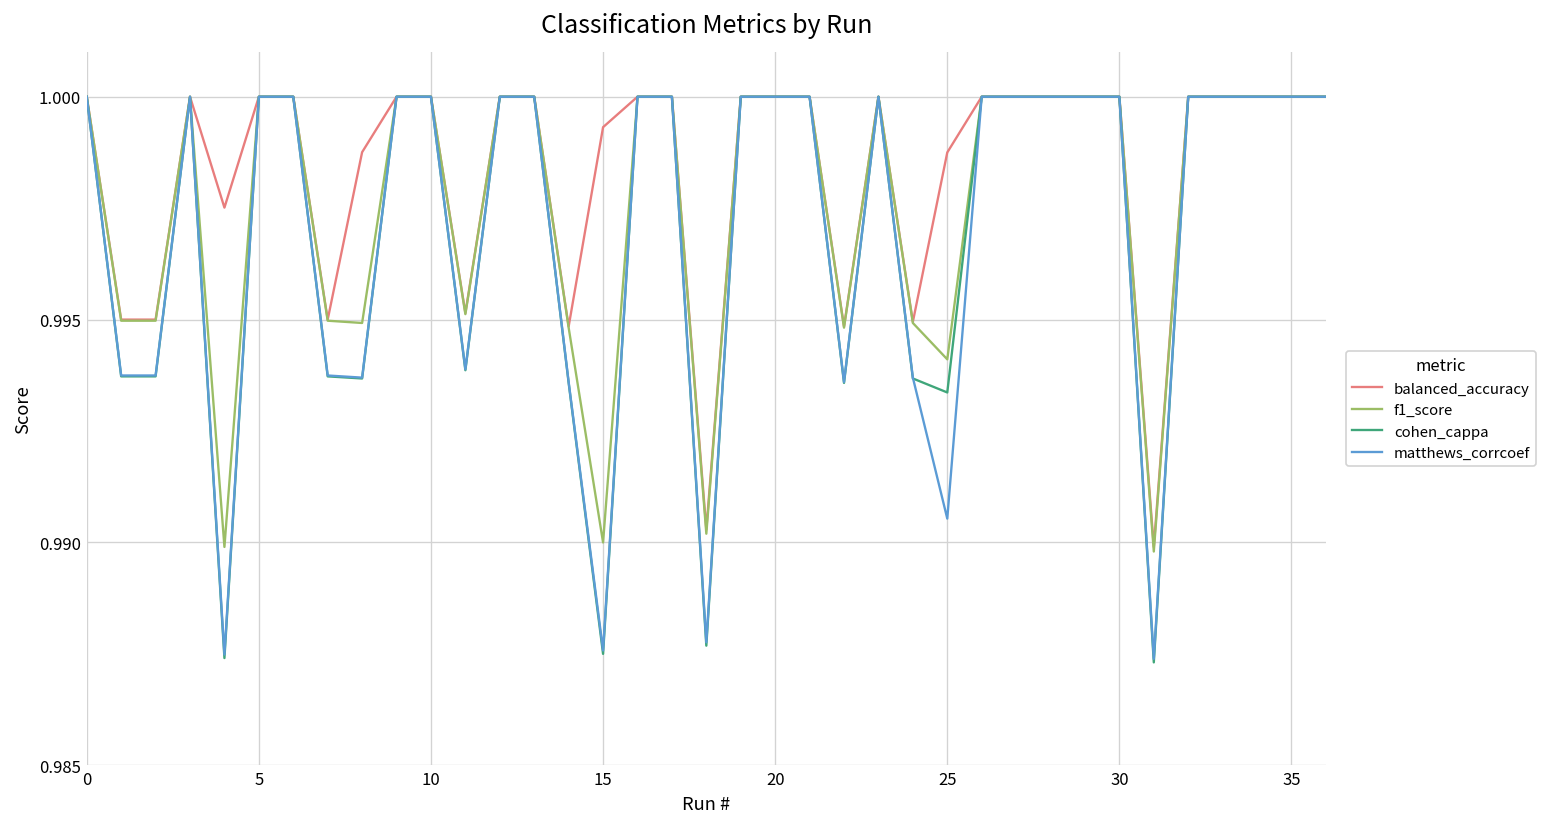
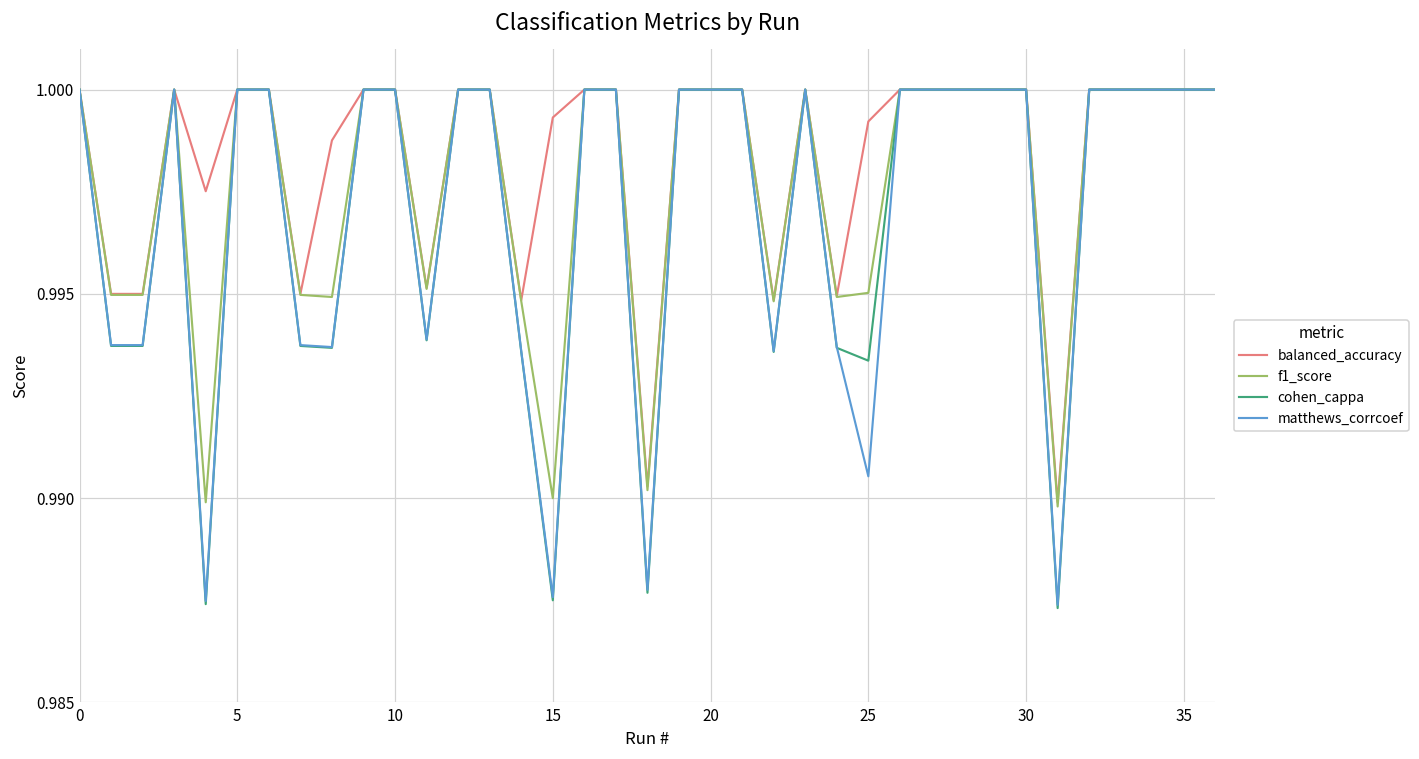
balanced_accuracy, 25: 0.9988 -> 0.9992
f1_score, 25: 0.9941 -> 0.9950
